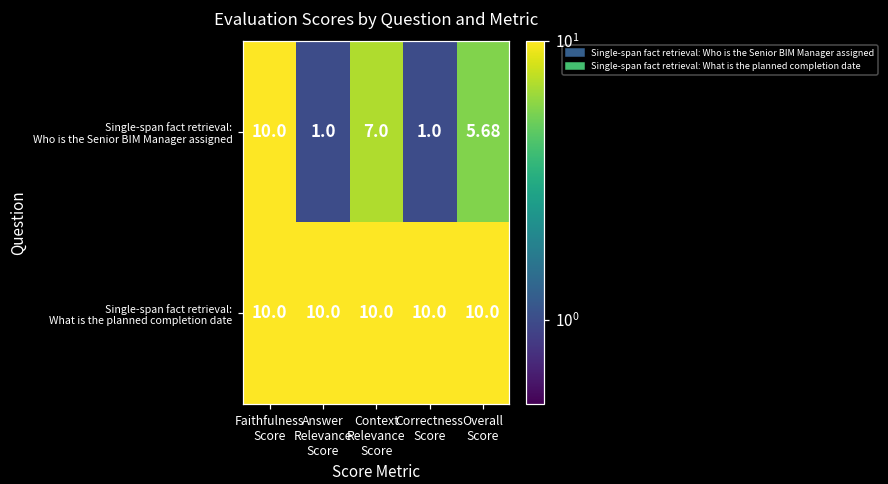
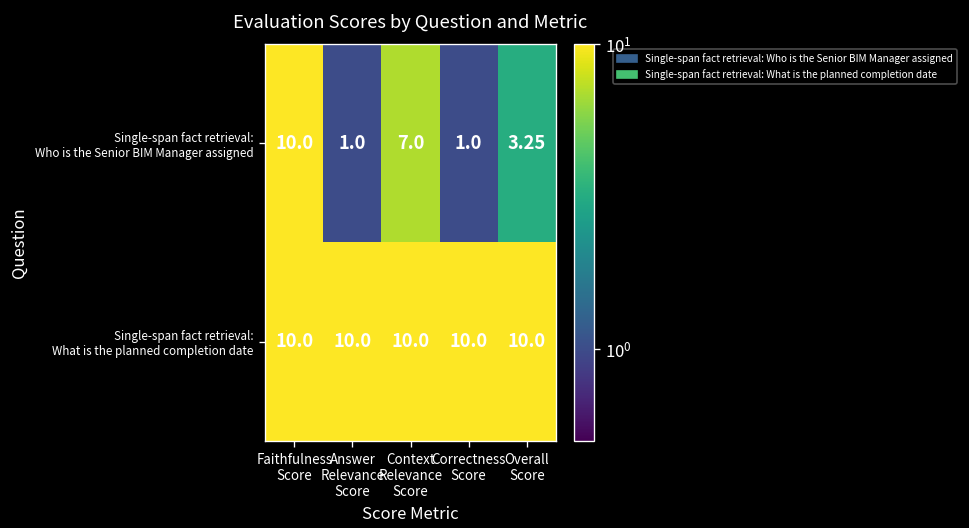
Single-span fact retrieval: Who is the Senior BIM Manager assigned, Overall Score: 5.68 -> 3.25
